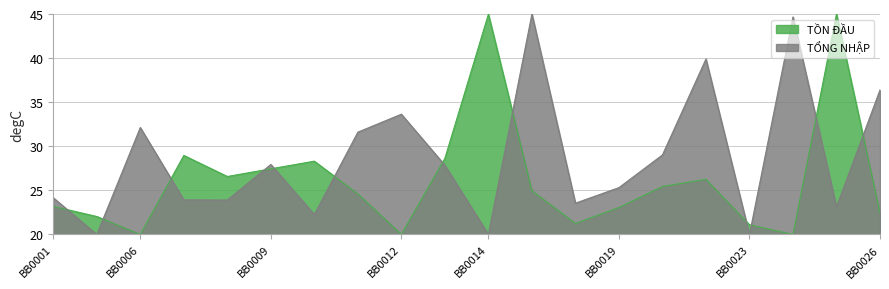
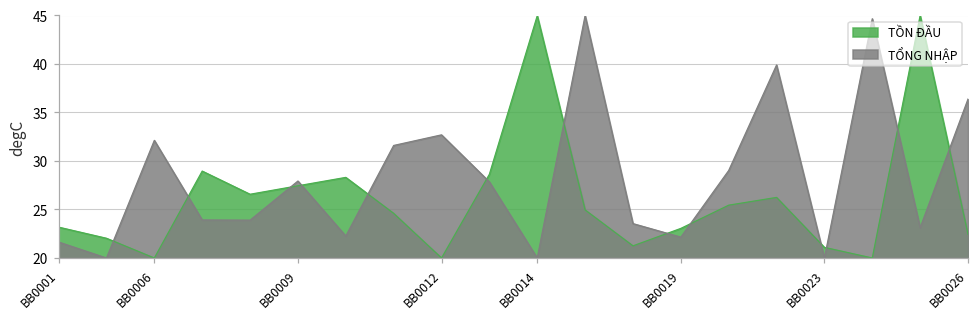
TỔNG NHẬP, BB0001: 24 -> 22
TỔNG NHẬP, BB0012: 34 -> 33
TỔNG NHẬP, BB0019: 25 -> 22
